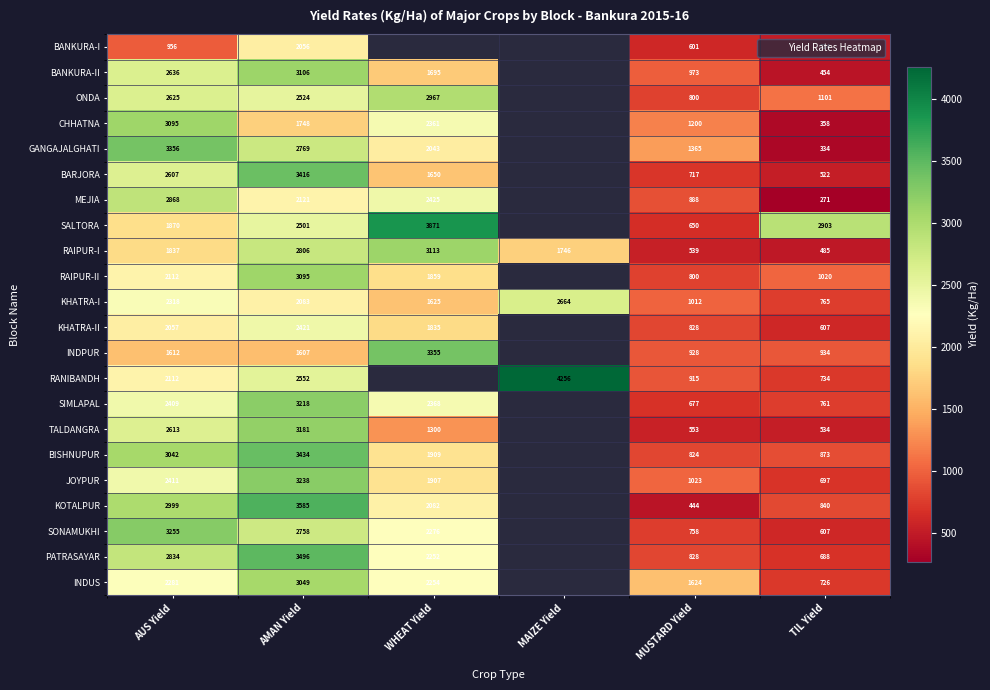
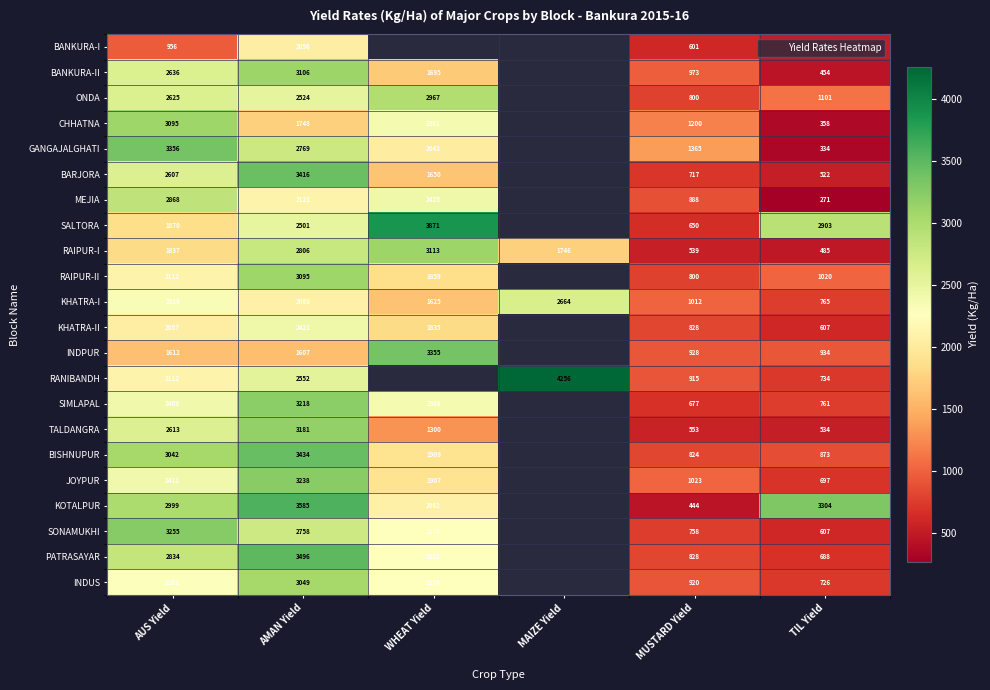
KOTALPUR, TIL Yield: 840 -> 3304
INDUS, MUSTARD Yield: 1624 -> 920
